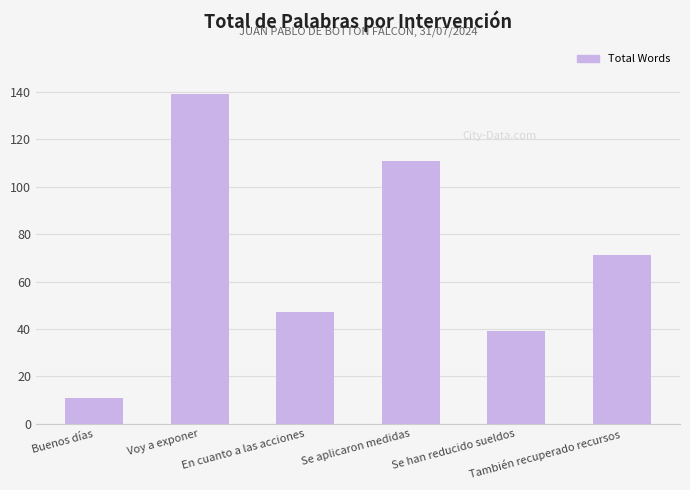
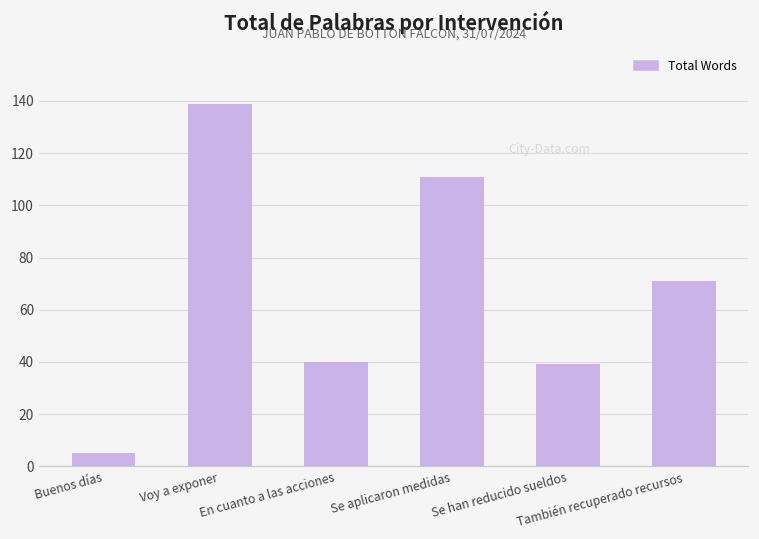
Buenos días: 11 -> 5
En cuanto a las acciones: 47 -> 40
